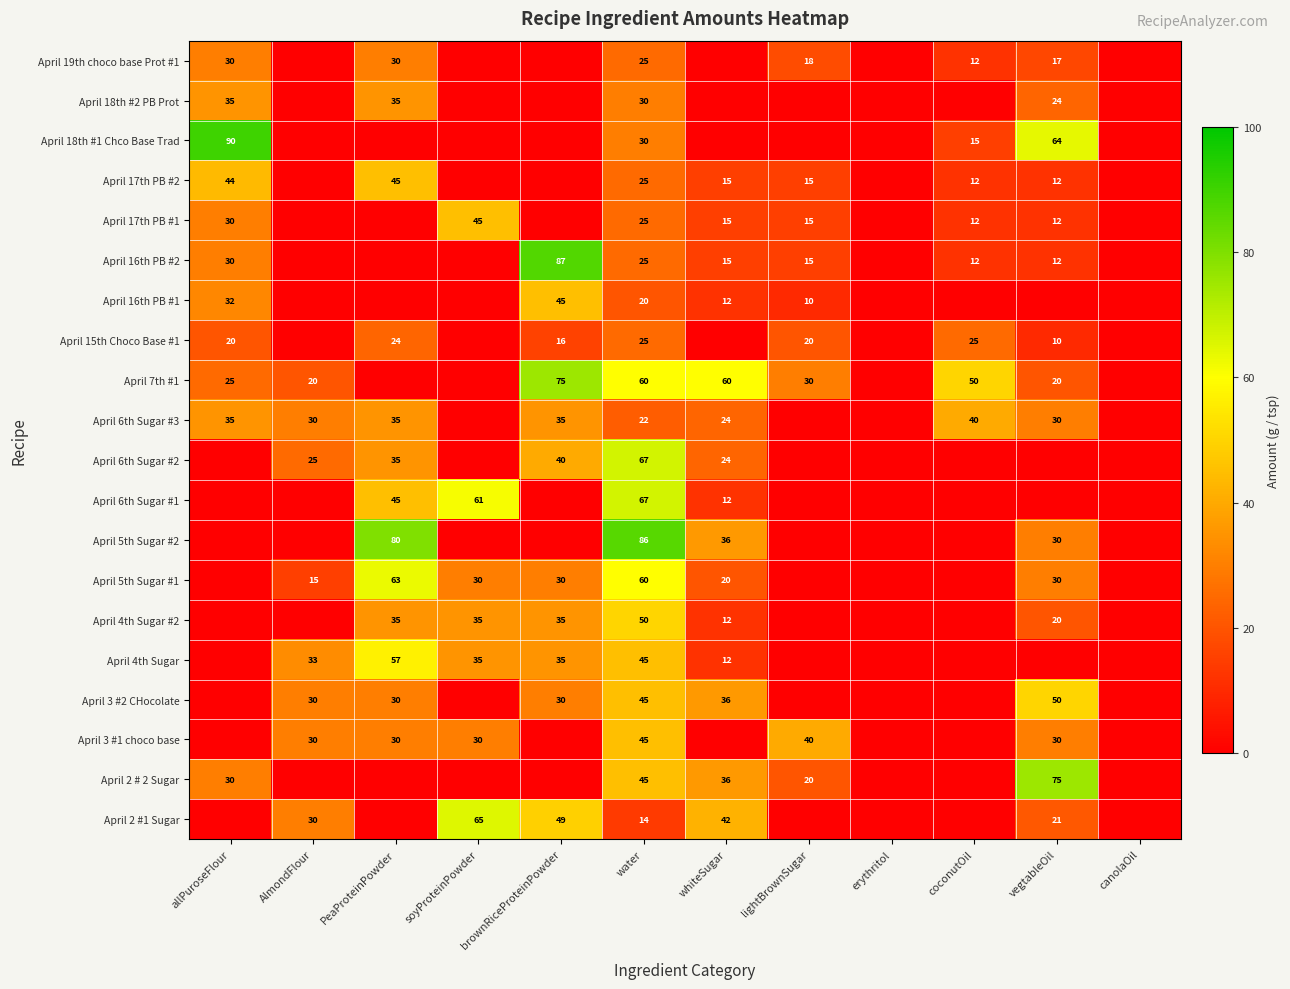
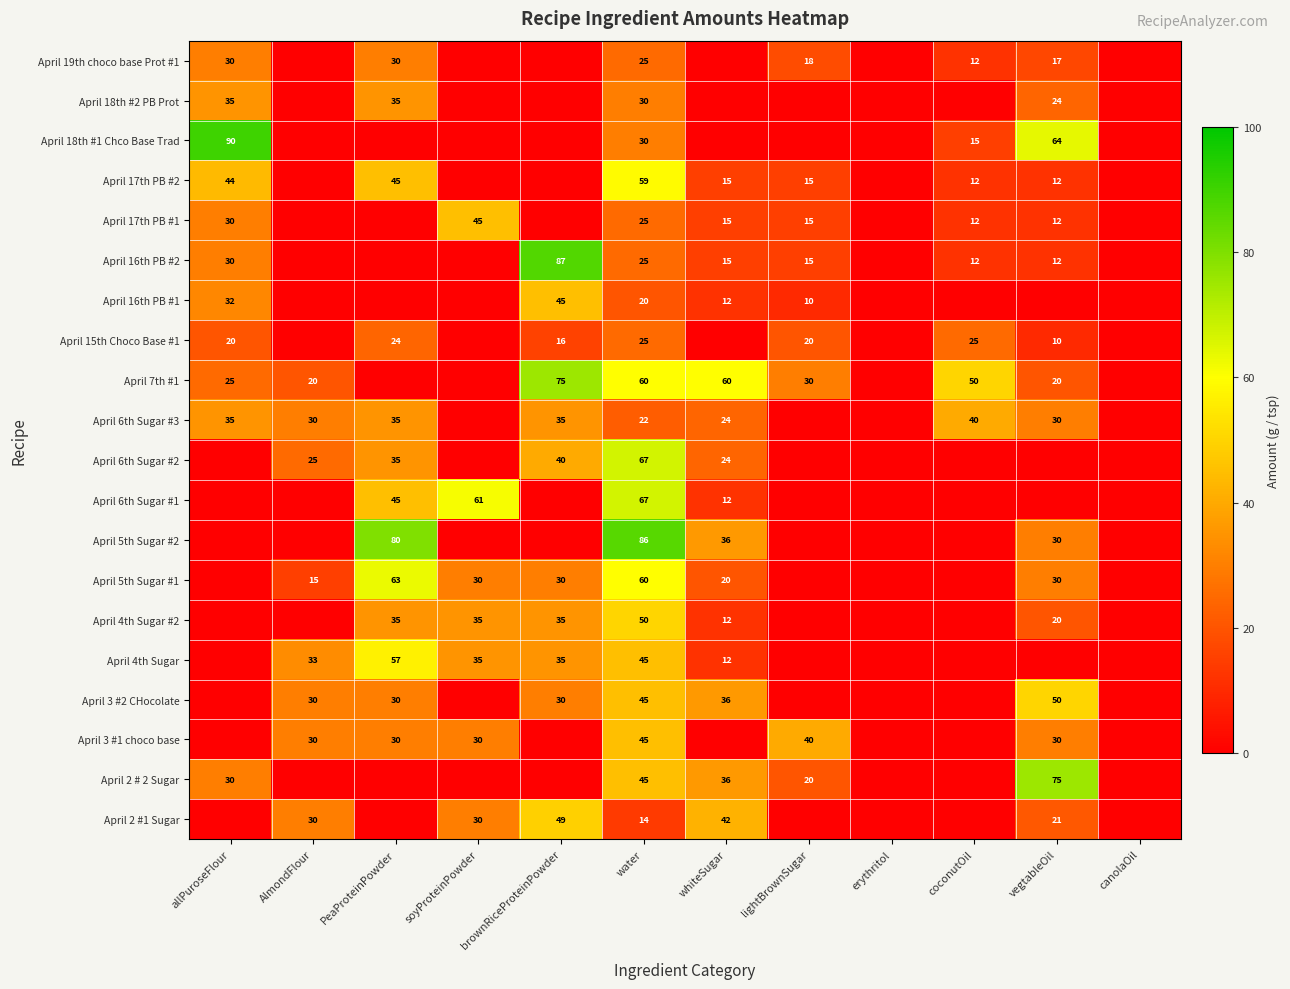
April 17th PB #2, water: 25 -> 59
April 2 #1 Sugar, soyProteinPowder: 65 -> 30
